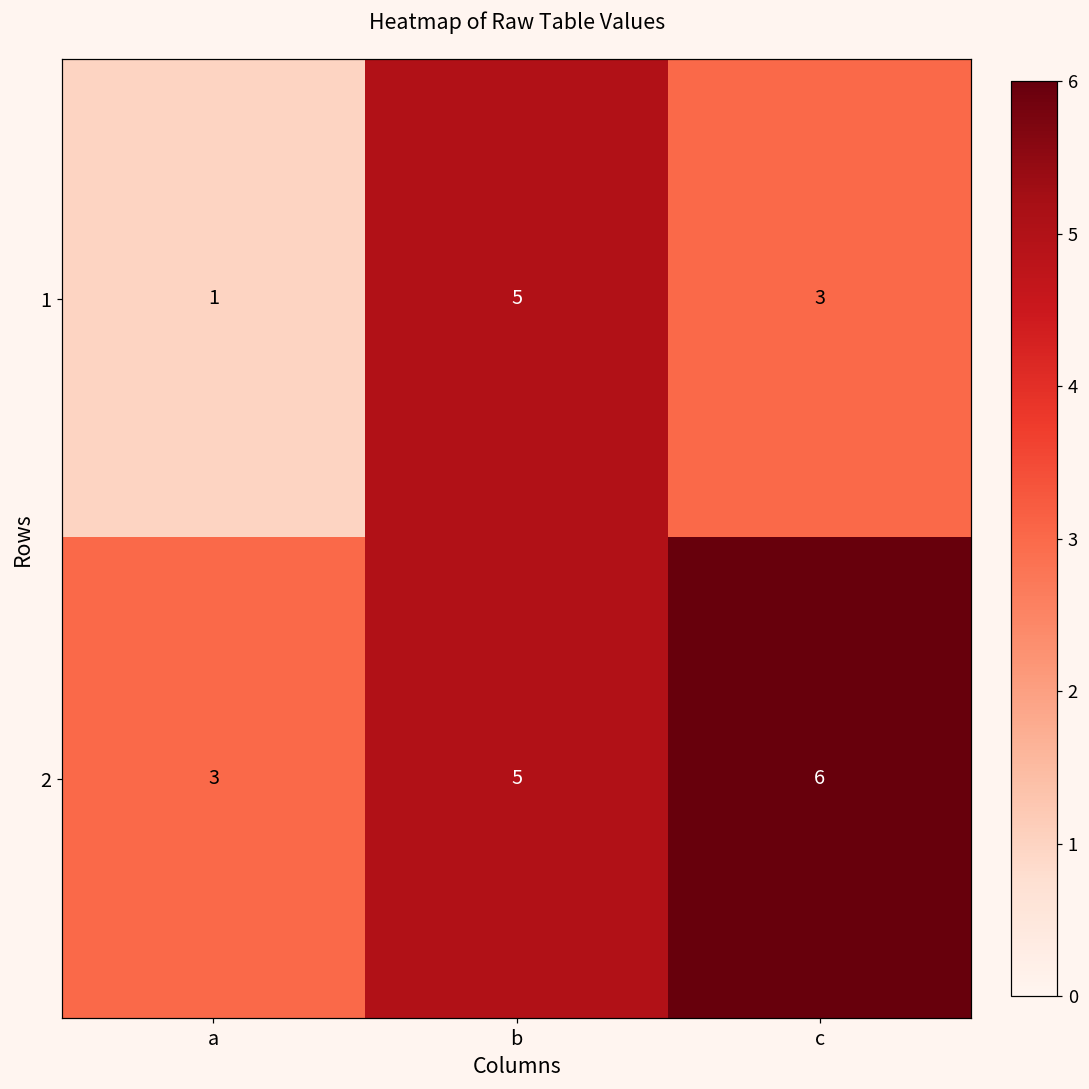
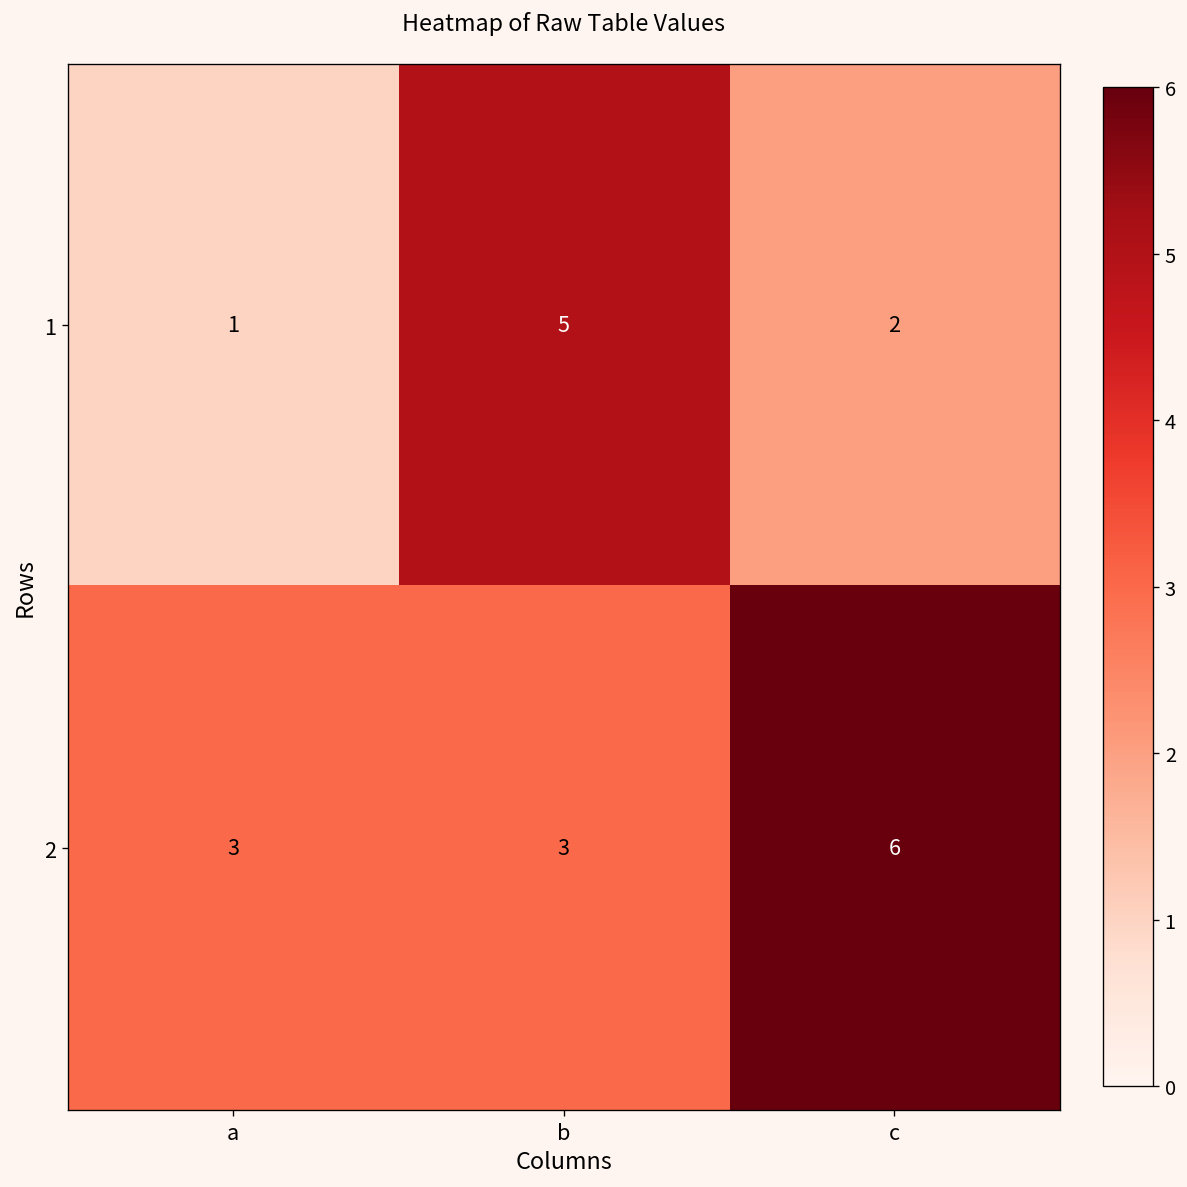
1, c: 3 -> 2
2, b: 5 -> 3
